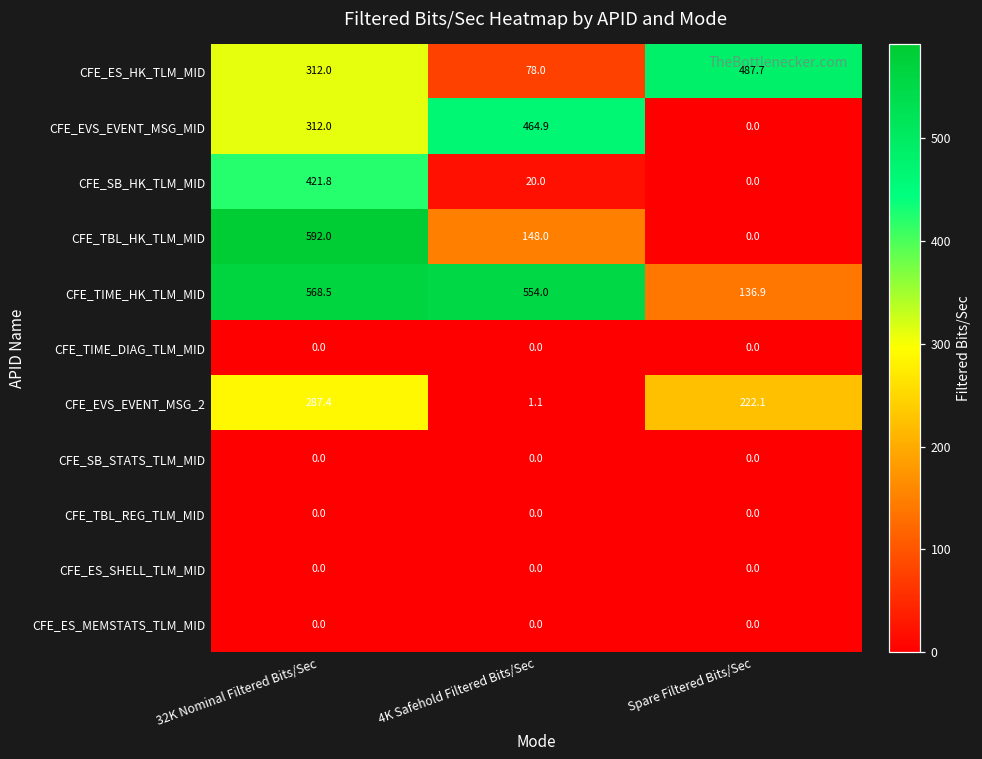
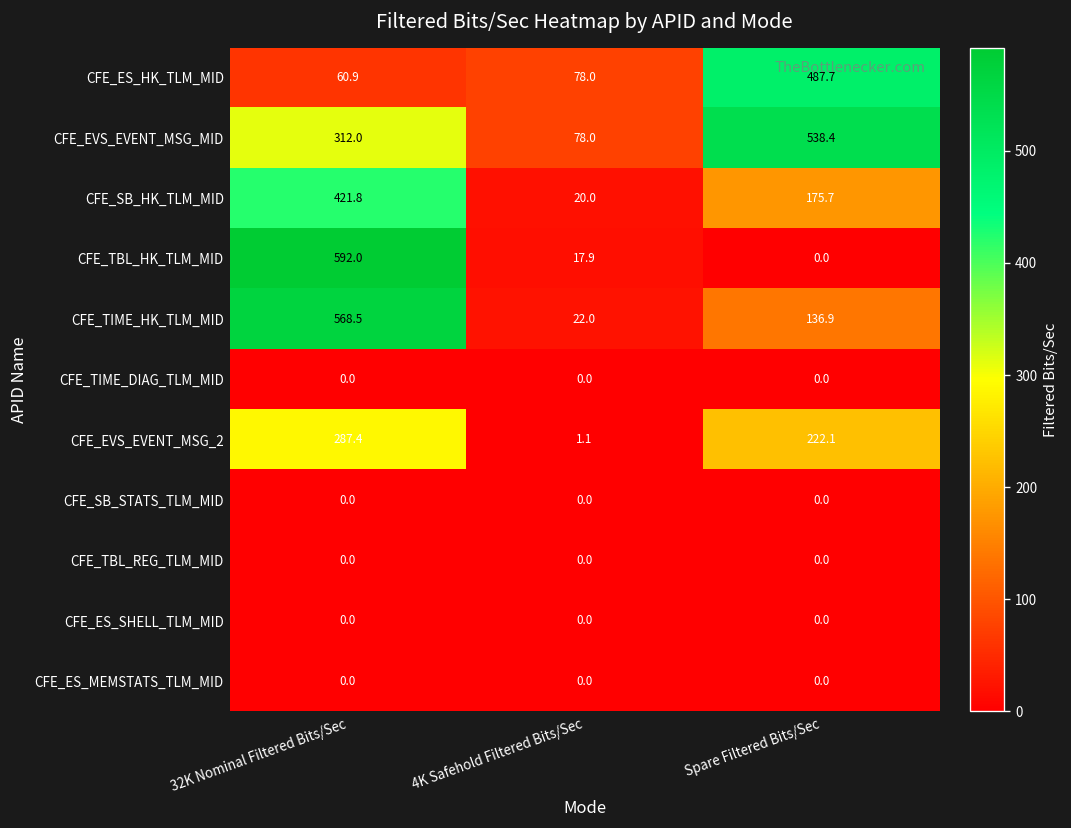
CFE_ES_HK_TLM_MID, 32K Nominal Filtered Bits/Sec: 312.0 -> 60.9
CFE_EVS_EVENT_MSG_MID, 4K Safehold Filtered Bits/Sec: 464.9 -> 78.0
CFE_EVS_EVENT_MSG_MID, Spare Filtered Bits/Sec: 0.0 -> 538.4
CFE_SB_HK_TLM_MID, Spare Filtered Bits/Sec: 0.0 -> 175.7
CFE_TBL_HK_TLM_MID, 4K Safehold Filtered Bits/Sec: 148.0 -> 17.9
CFE_TIME_HK_TLM_MID, 4K Safehold Filtered Bits/Sec: 554.0 -> 22.0
